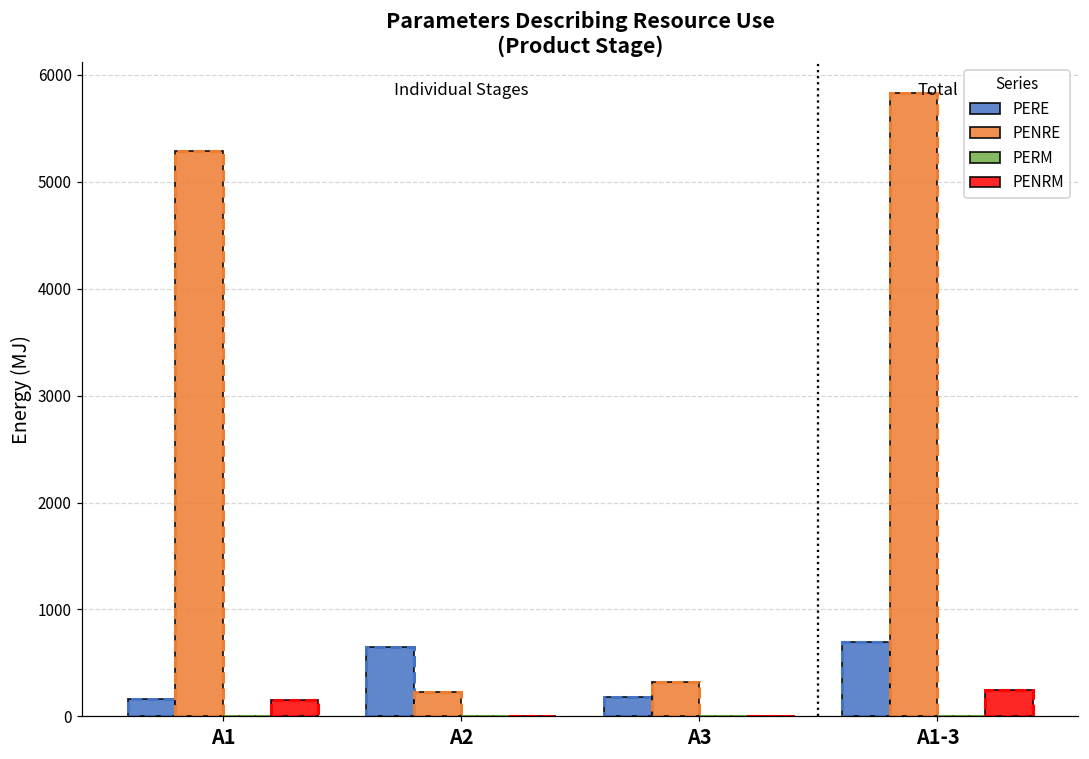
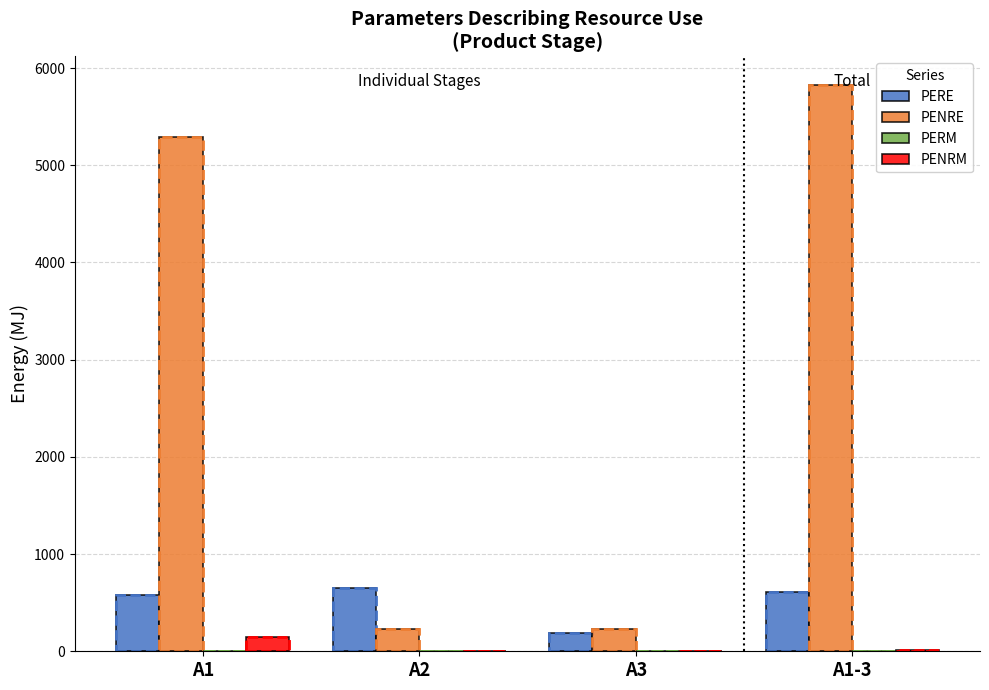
PERE, A1: 200 -> 600
PENRE, A3: 300 -> 200
PERE, A1-3: 700 -> 600
PENRM, A1-3: 200 -> 0
